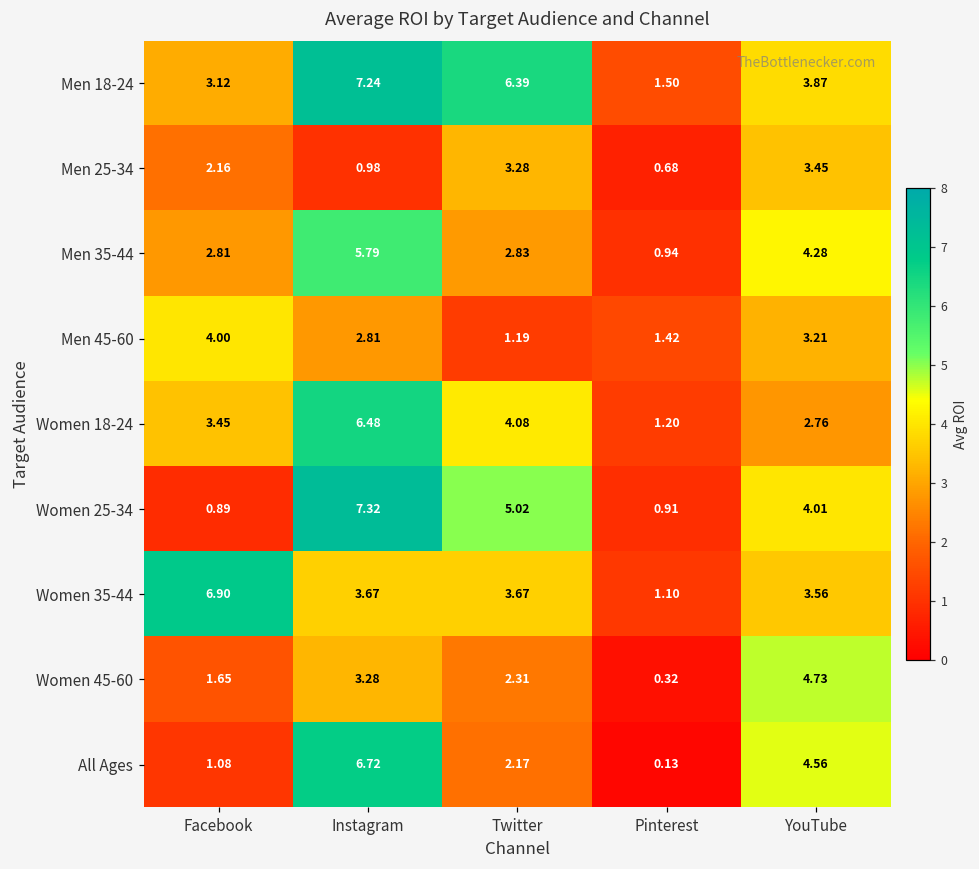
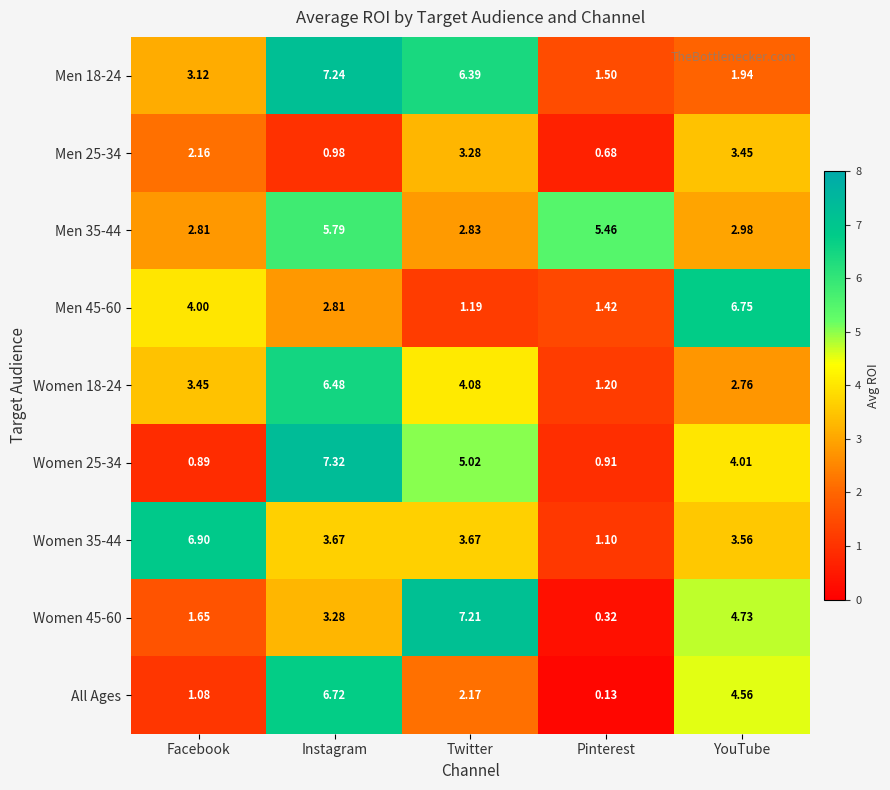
Men 18-24, YouTube: 3.87 -> 1.94
Men 35-44, Pinterest: 0.94 -> 5.46
Men 35-44, YouTube: 4.28 -> 2.98
Men 45-60, YouTube: 3.21 -> 6.75
Women 45-60, Twitter: 2.31 -> 7.21
